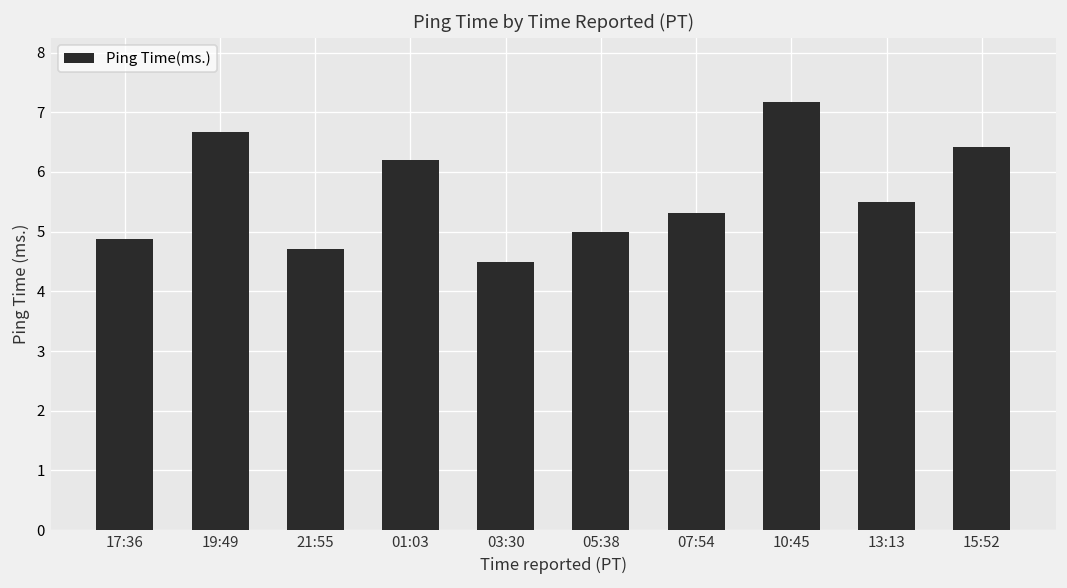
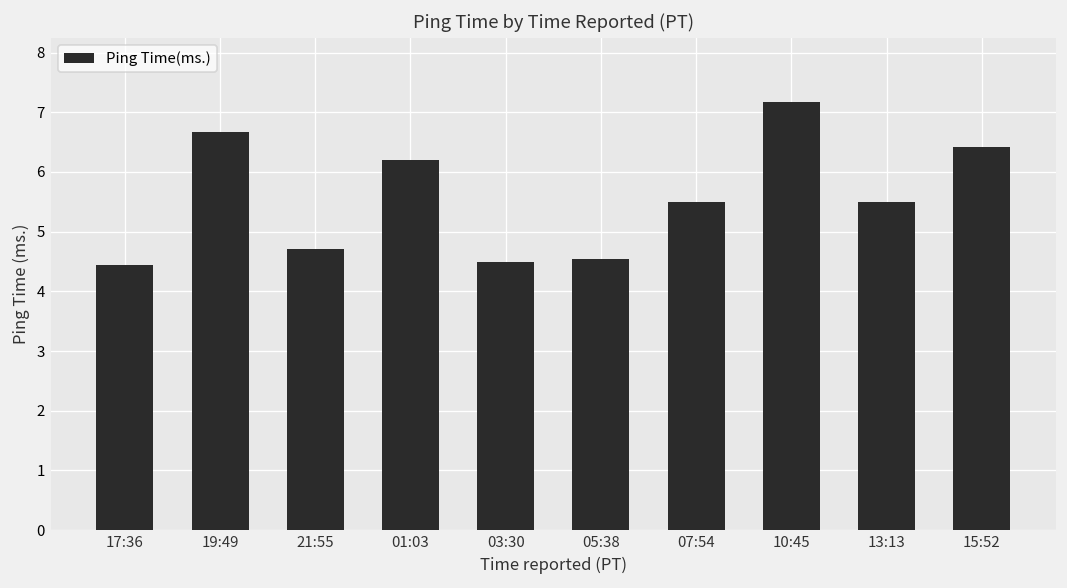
17:36: 4.9 -> 4.4
05:38: 5.0 -> 4.6
07:54: 5.3 -> 5.5
